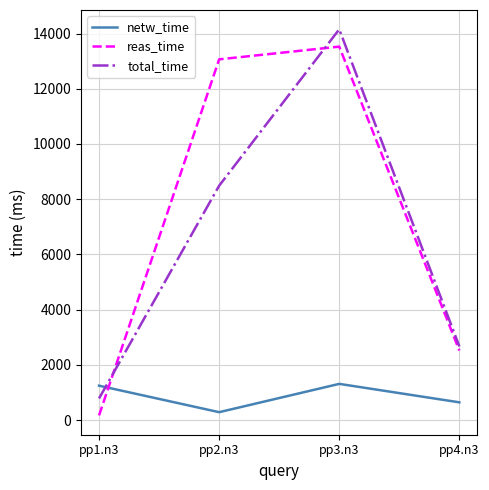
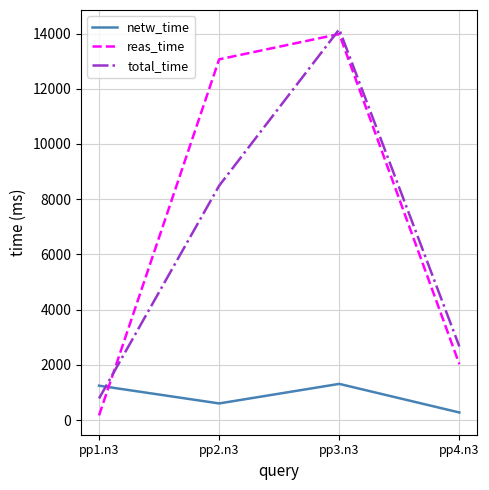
netw_time, pp2.n3: 300 -> 600
reas_time, pp3.n3: 13500 -> 14000
netw_time, pp4.n3: 600 -> 300
reas_time, pp4.n3: 2500 -> 2000
